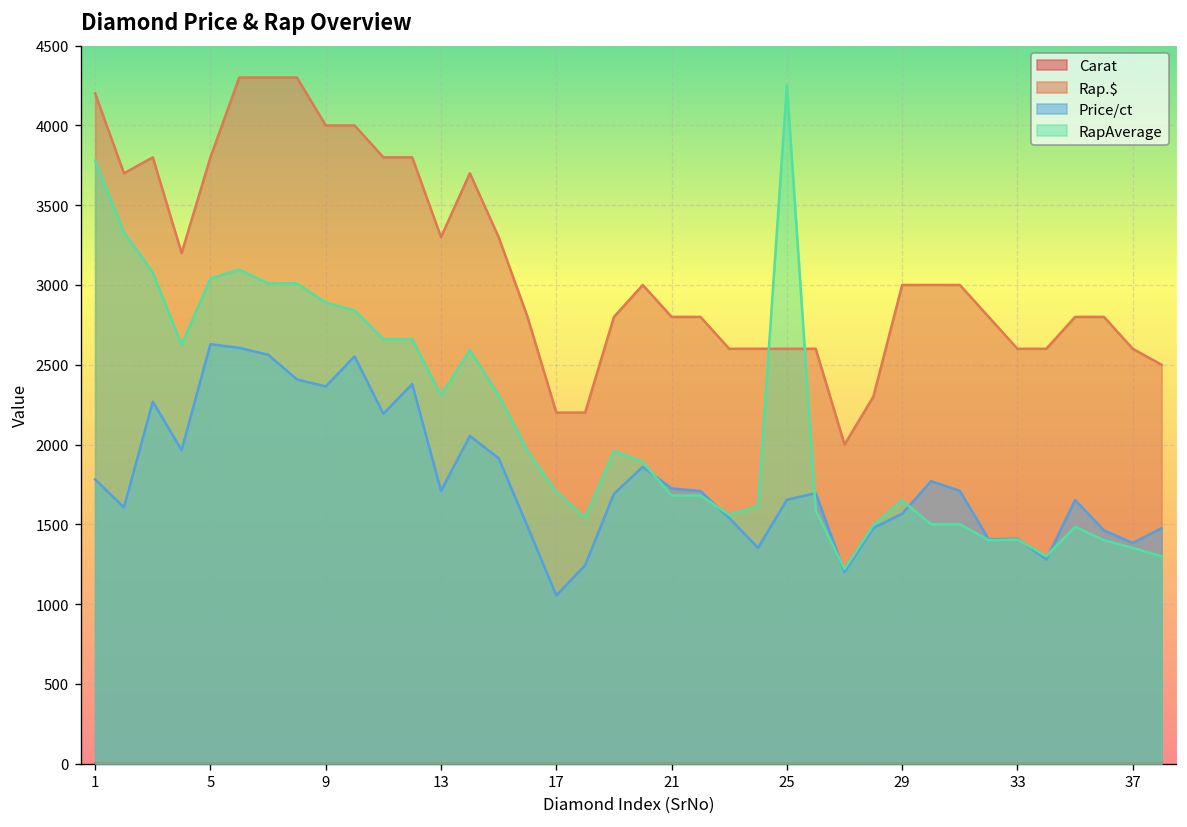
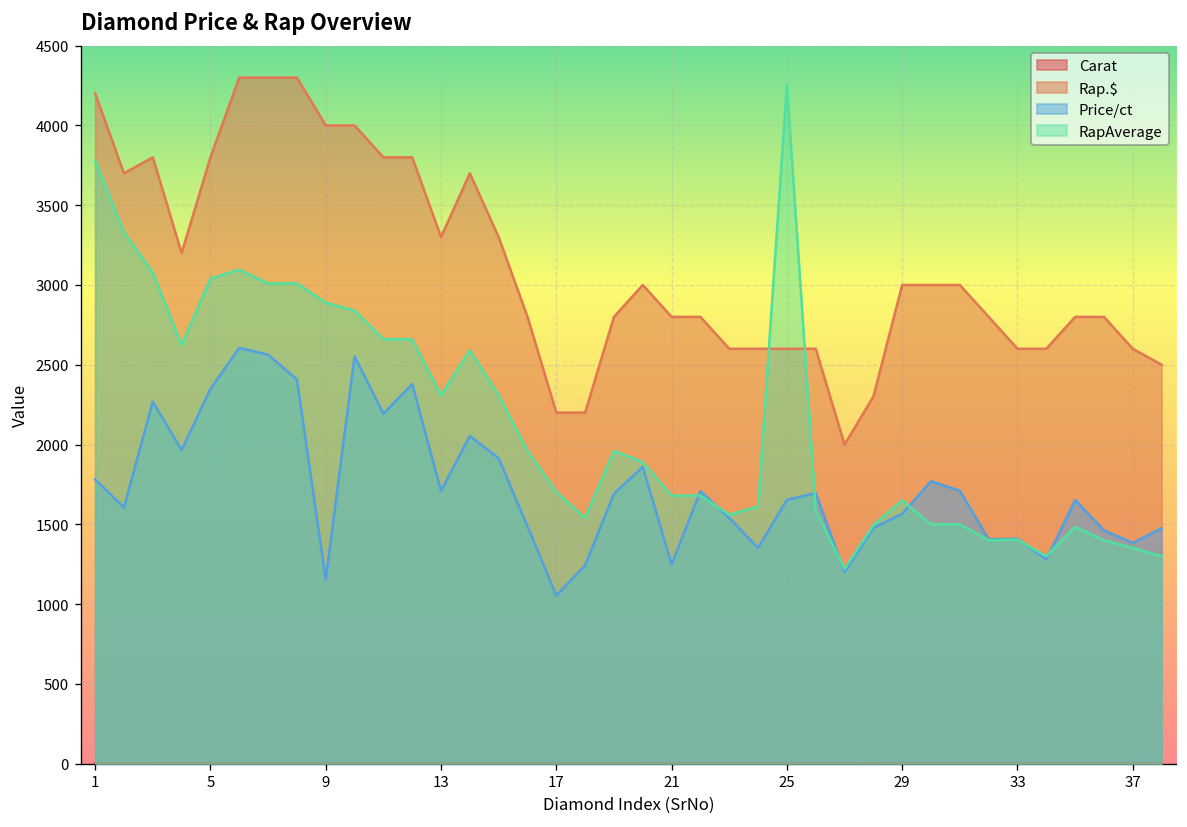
Price/ct, 5: 2630 -> 2350
Price/ct, 9: 2360 -> 1150
Price/ct, 21: 1720 -> 1250
